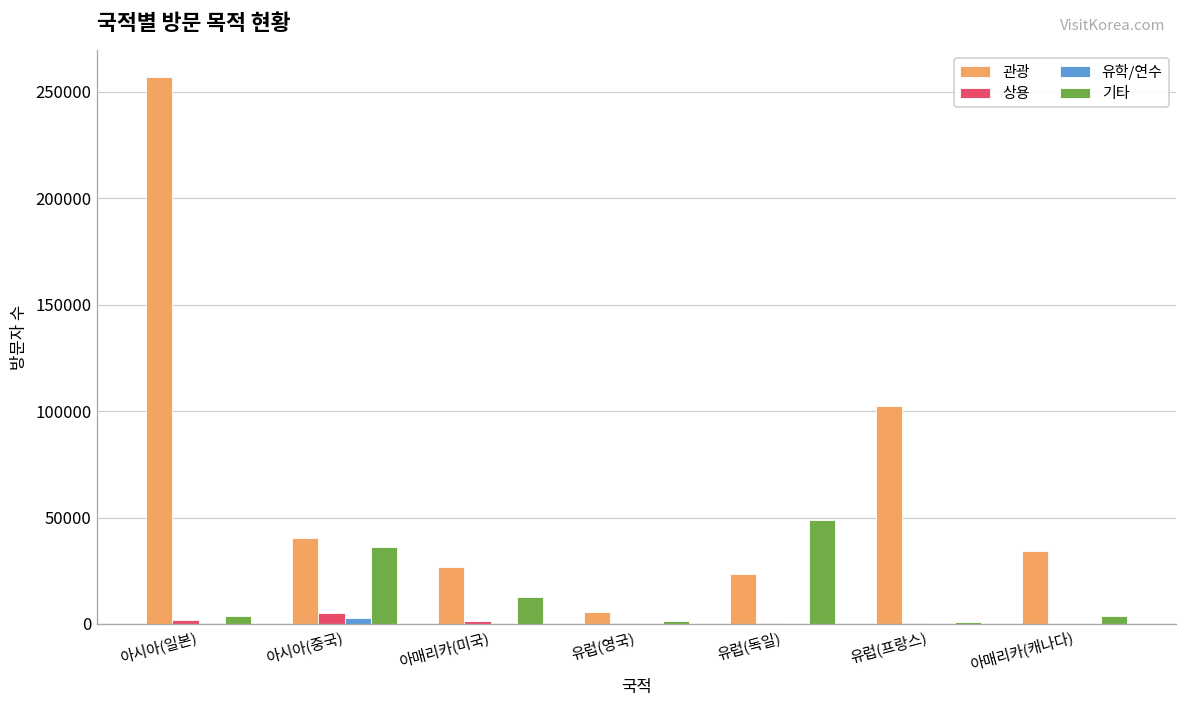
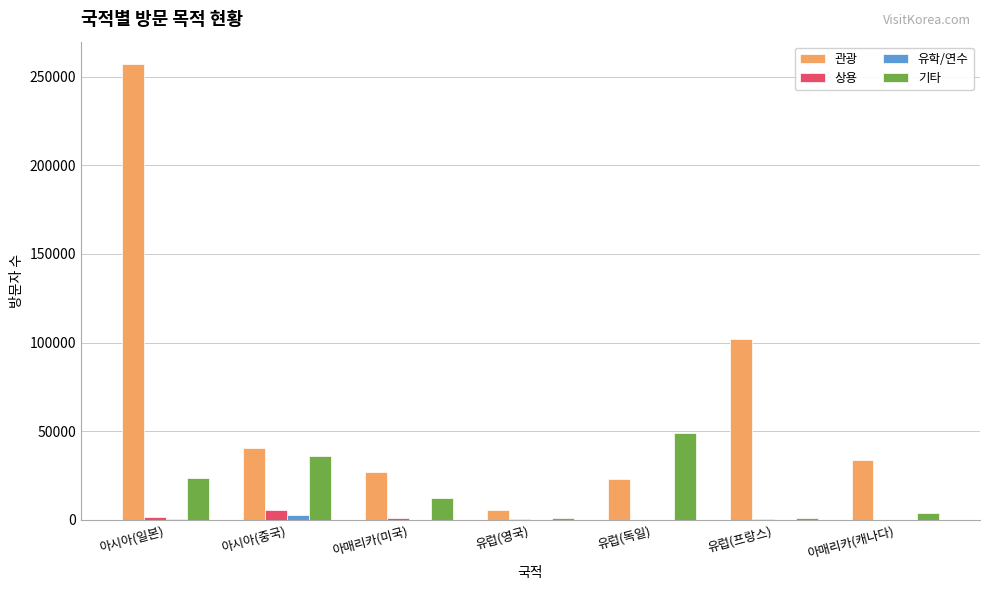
기타, 아시아(일본): 4000 -> 24000
